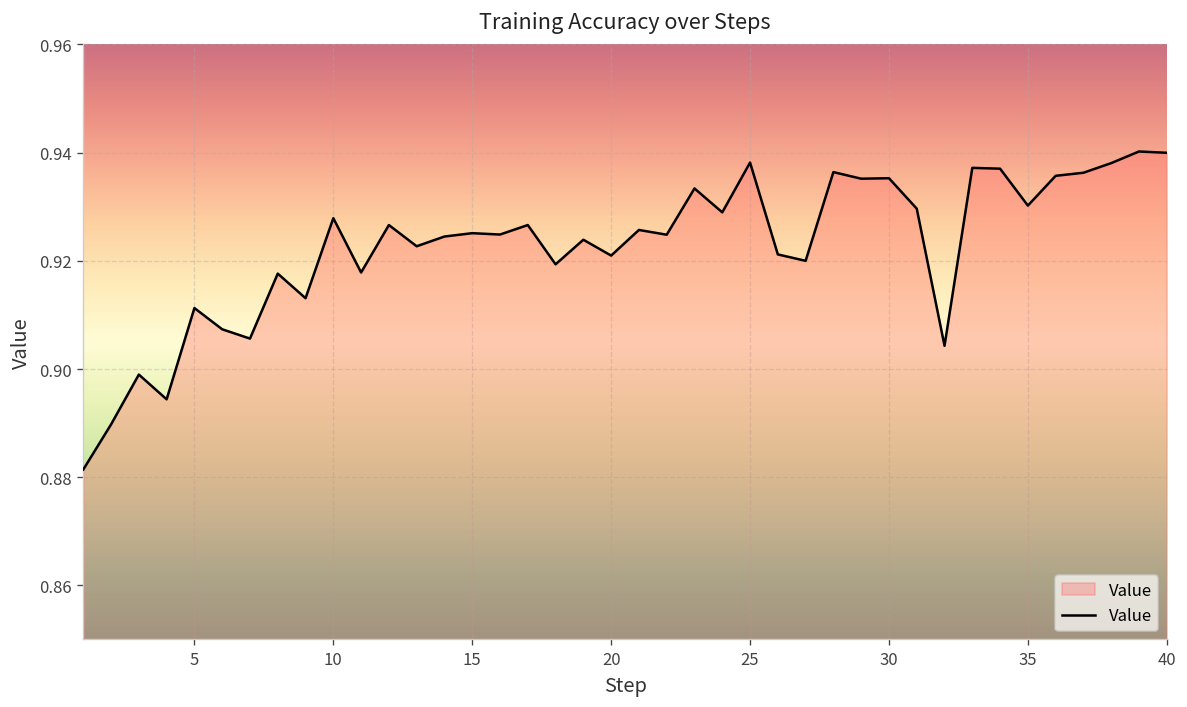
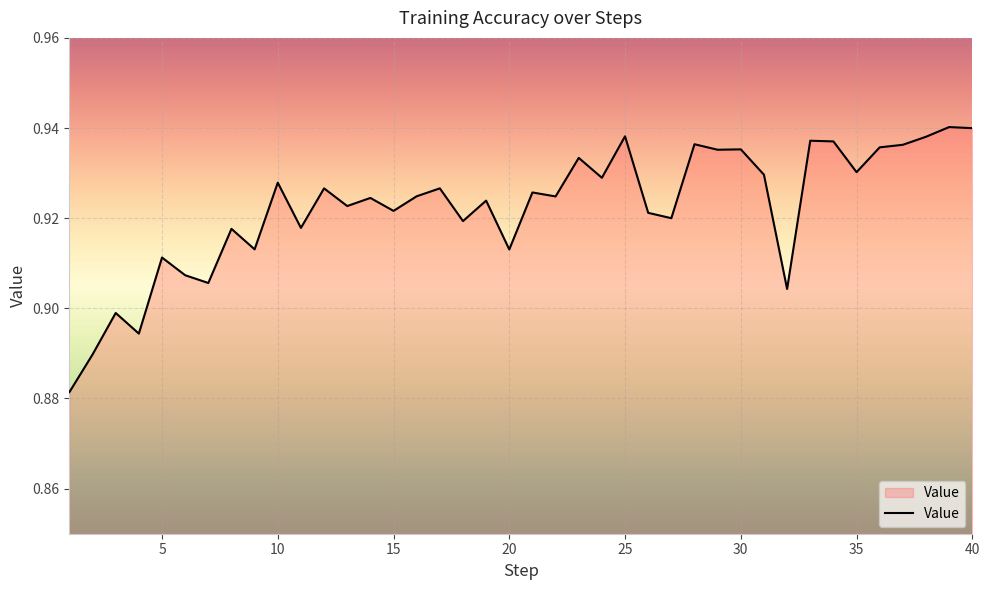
15: 0.925 -> 0.922
20: 0.921 -> 0.913
